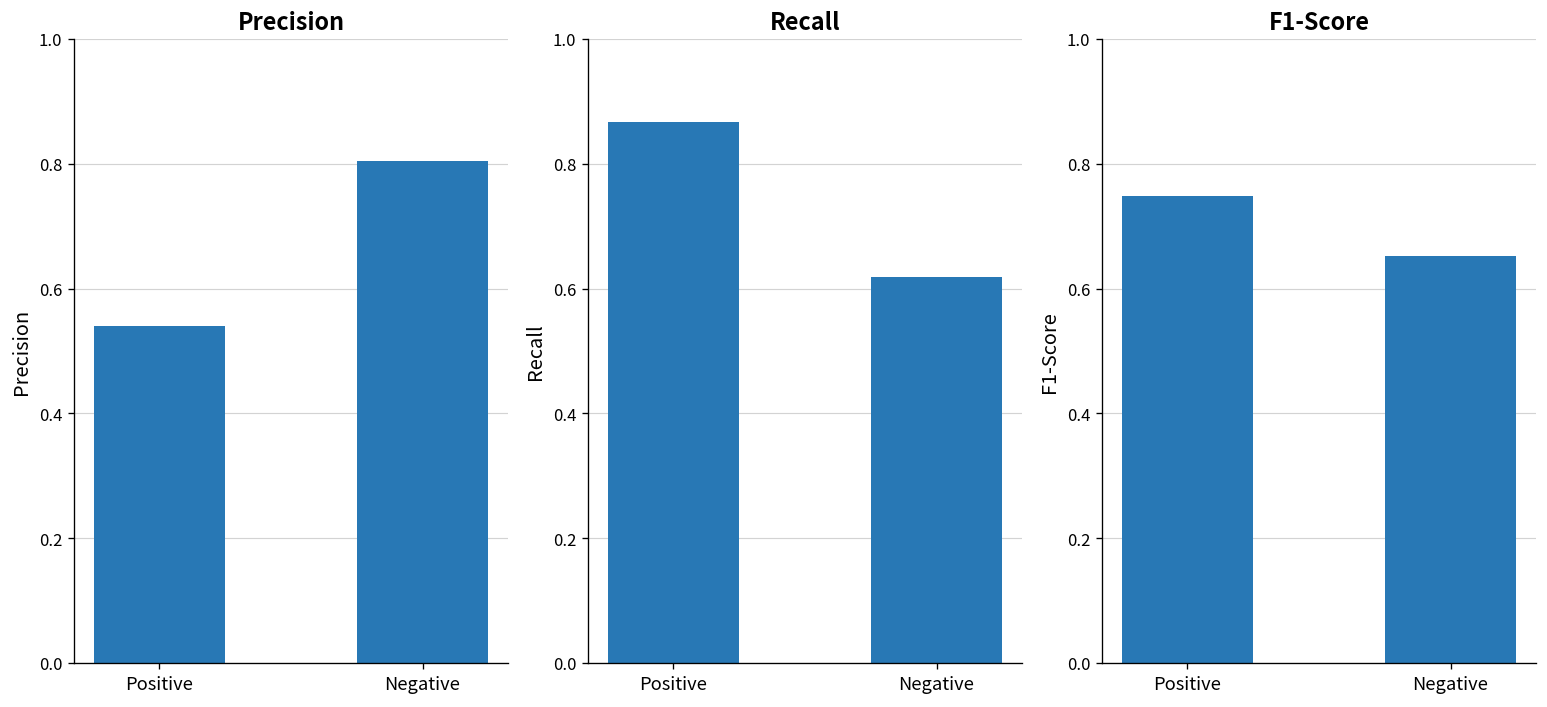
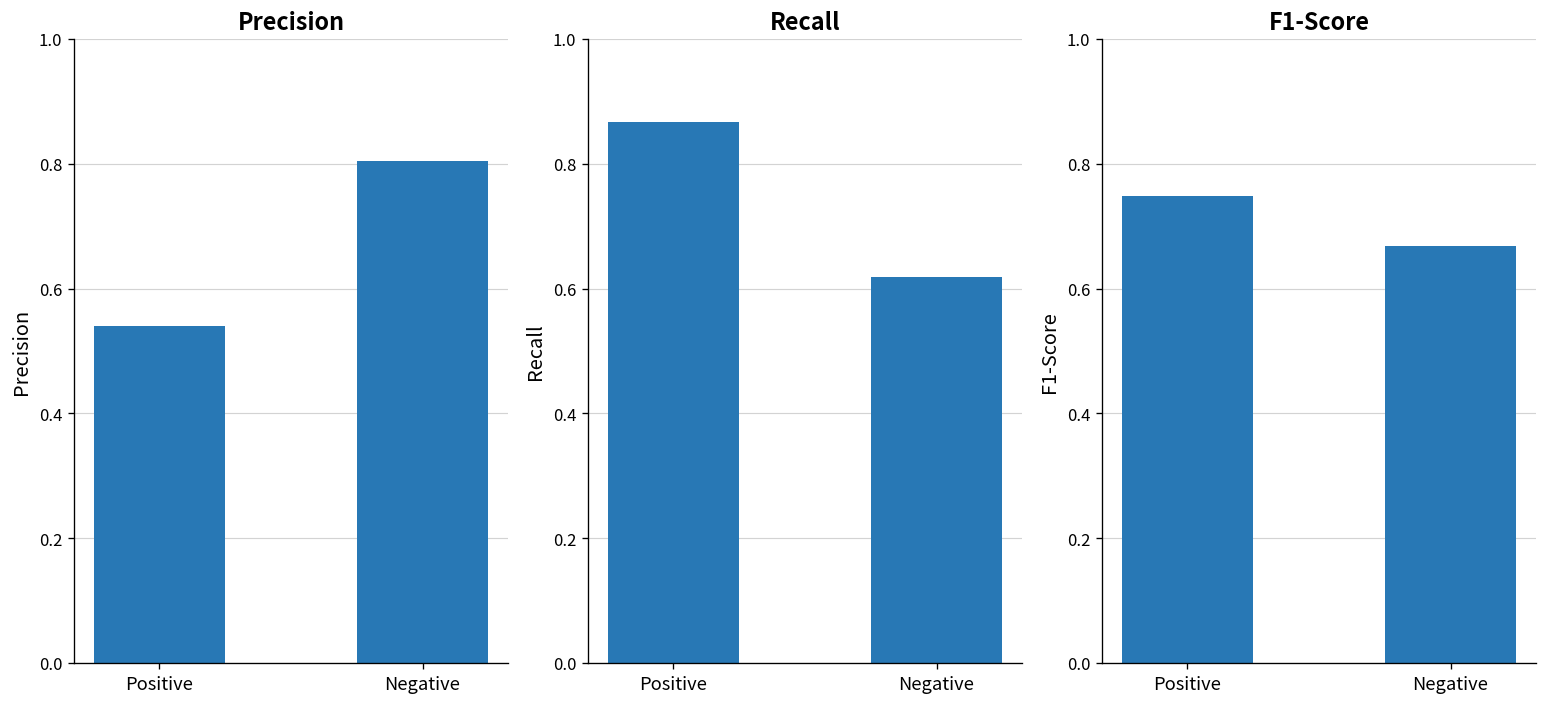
F1-Score, Negative: 0.65 -> 0.67
